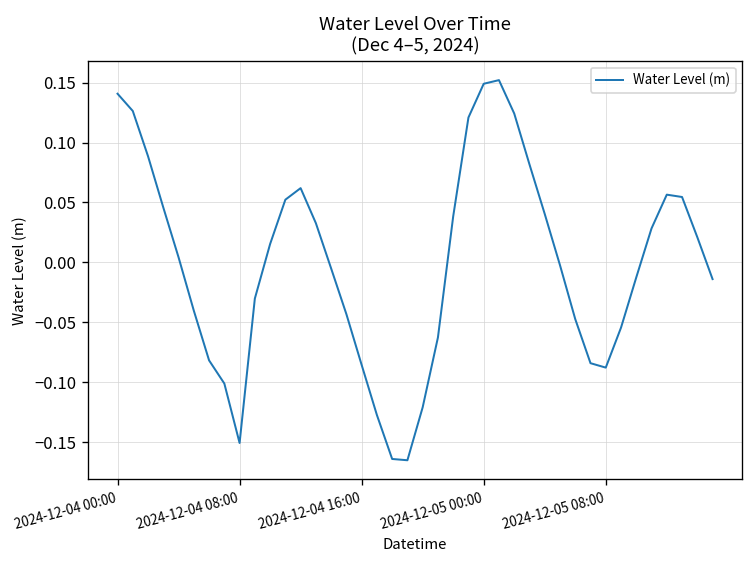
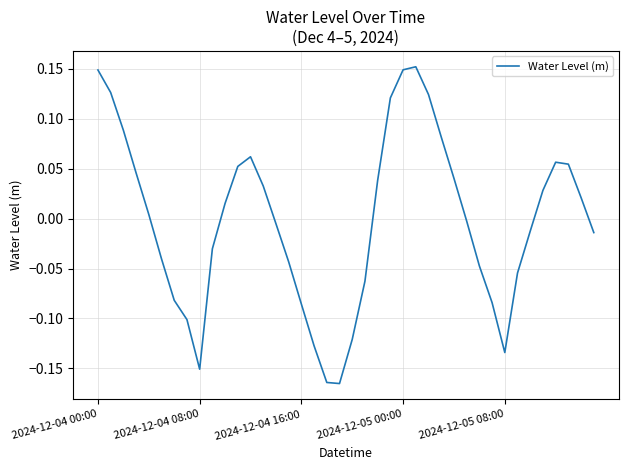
2024-12-04 00:00: 0.14 -> 0.15
2024-12-05 08:00: -0.09 -> -0.13
